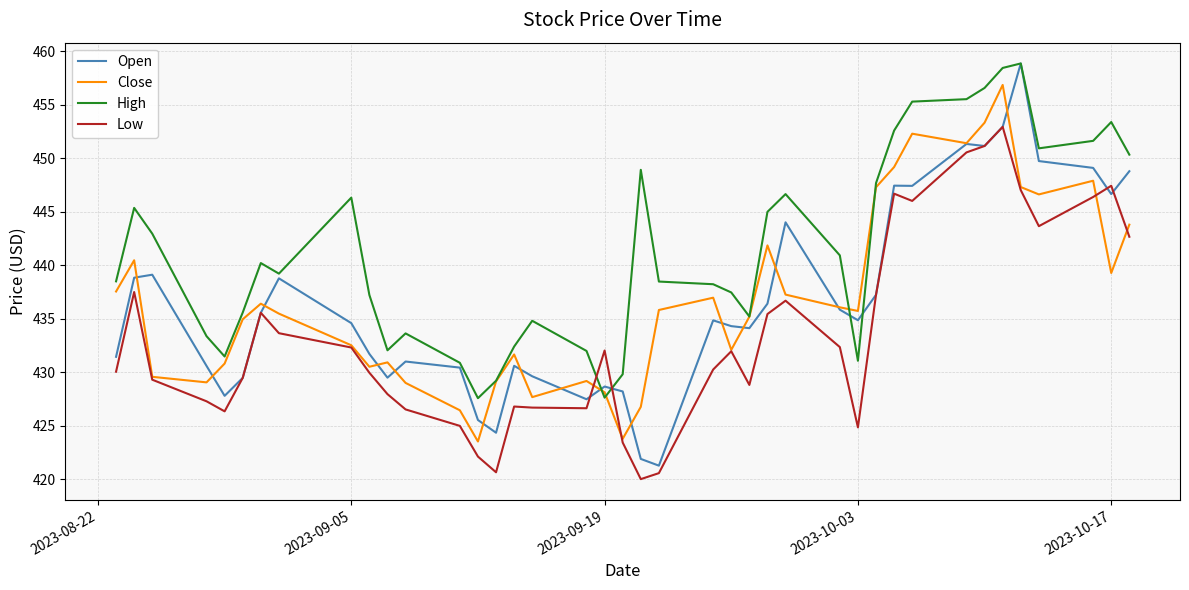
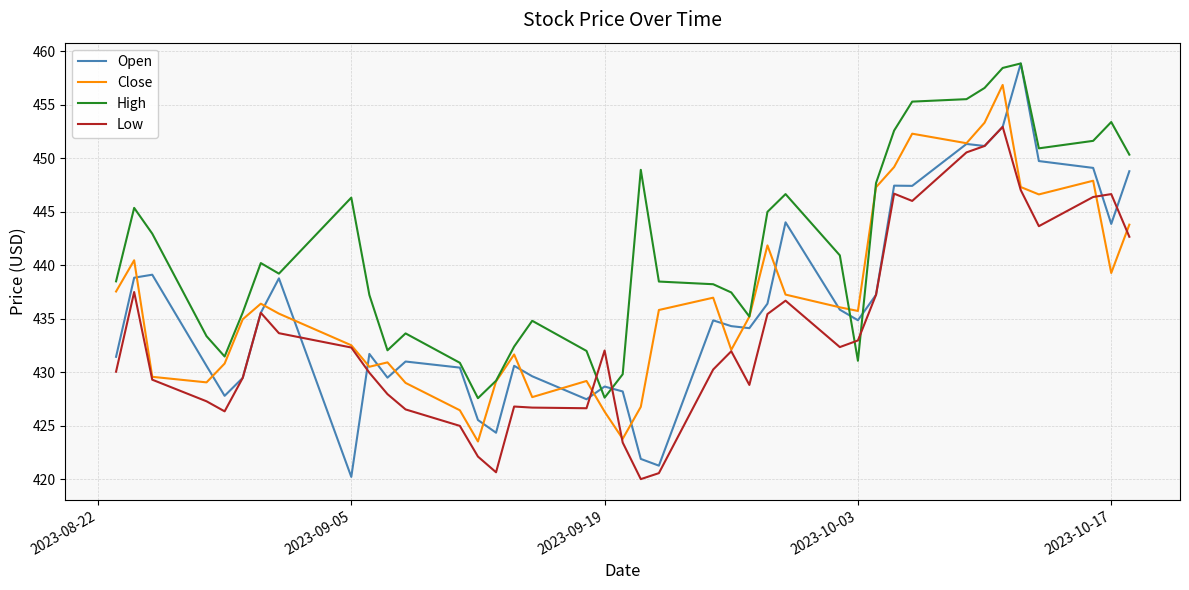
Open, 2023-09-05: 434.6 -> 420.2
Close, 2023-09-19: 428.1 -> 426.3
Low, 2023-10-03: 424.8 -> 433.0
Open, 2023-10-17: 446.7 -> 443.9
Low, 2023-10-17: 447.4 -> 446.7
